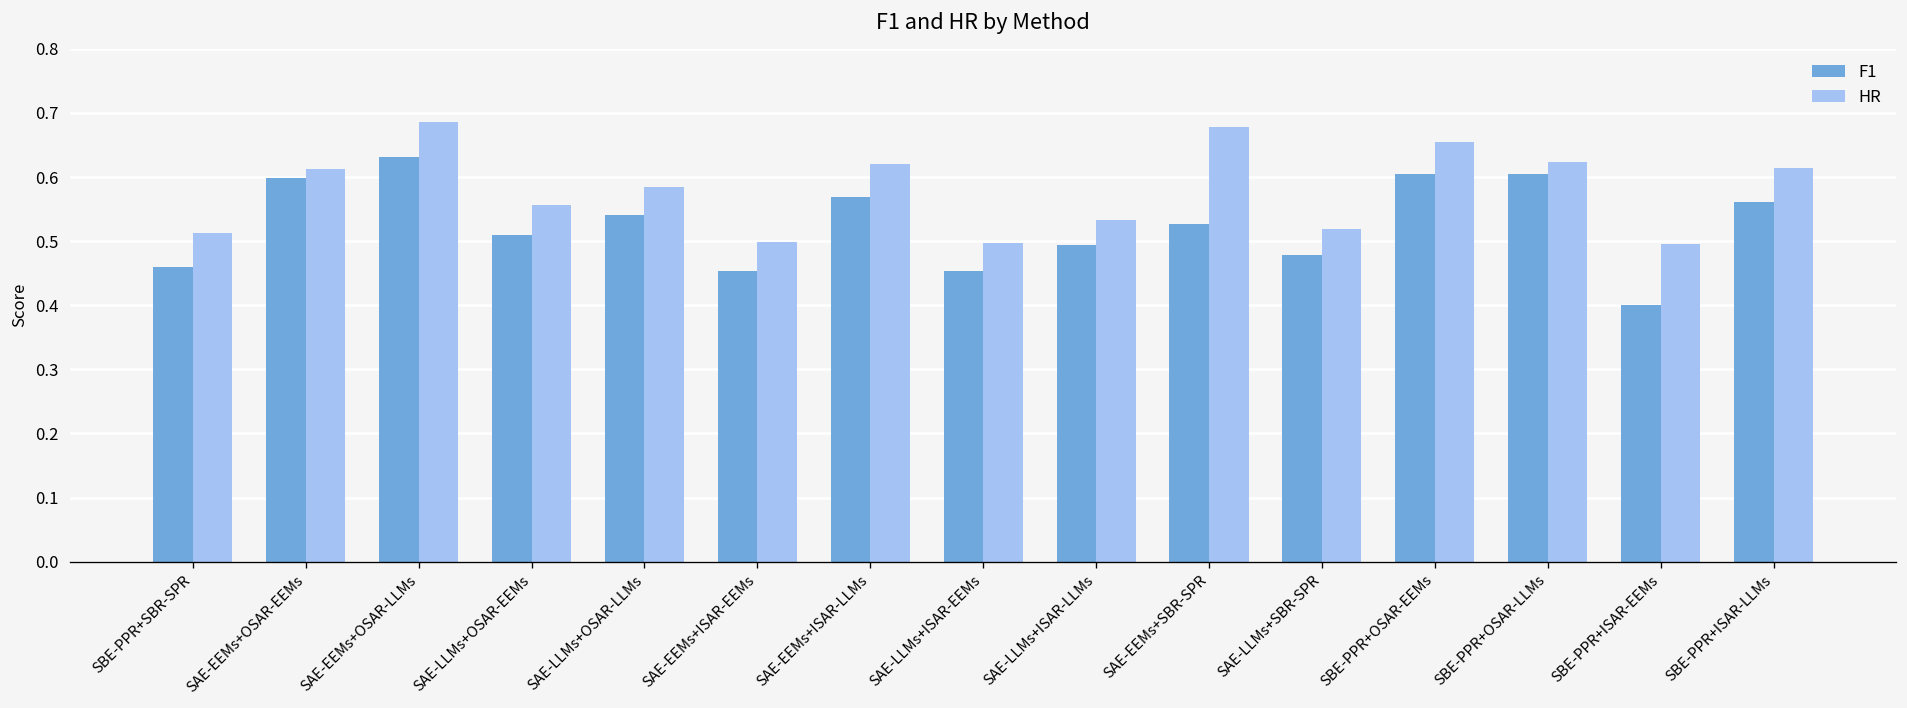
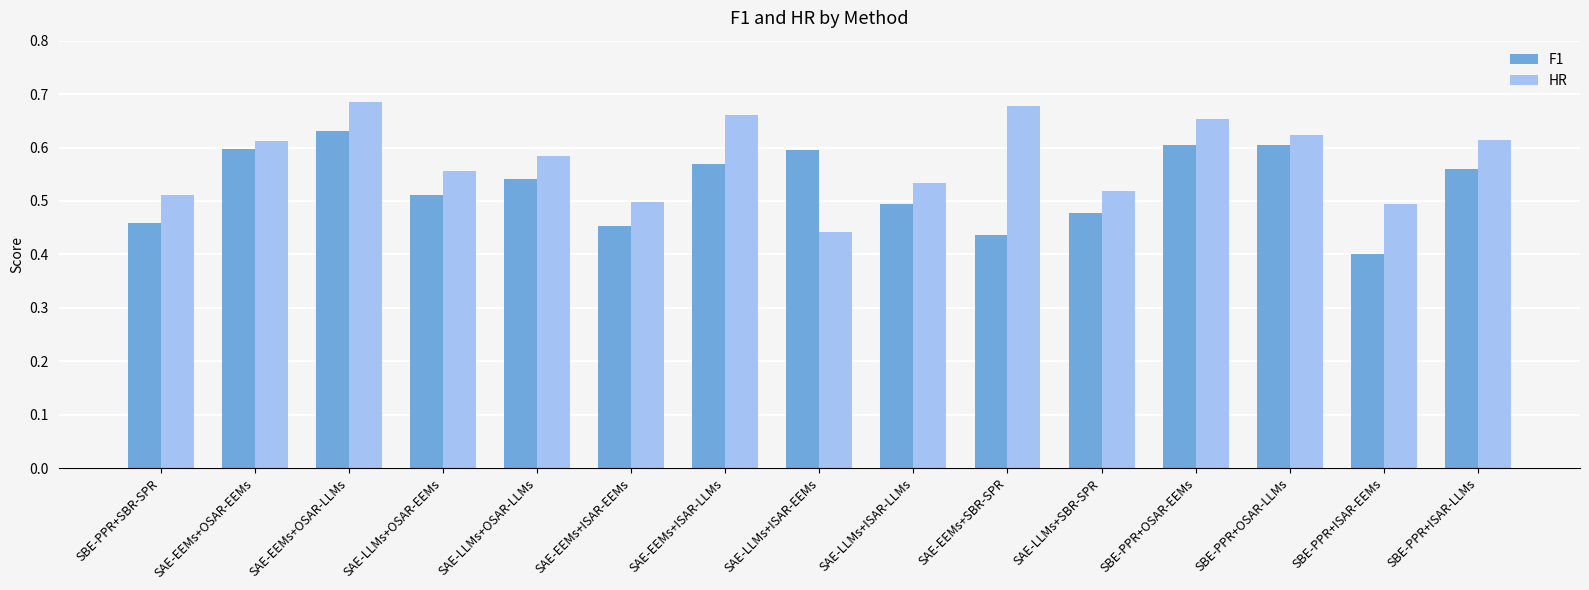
HR, SAE-EEMs+ISAR-LLMs: 0.62 -> 0.66
F1, SAE-LLMs+ISAR-EEMs: 0.45 -> 0.60
HR, SAE-LLMs+ISAR-EEMs: 0.50 -> 0.44
F1, SAE-EEMs+SBR-SPR: 0.53 -> 0.44
